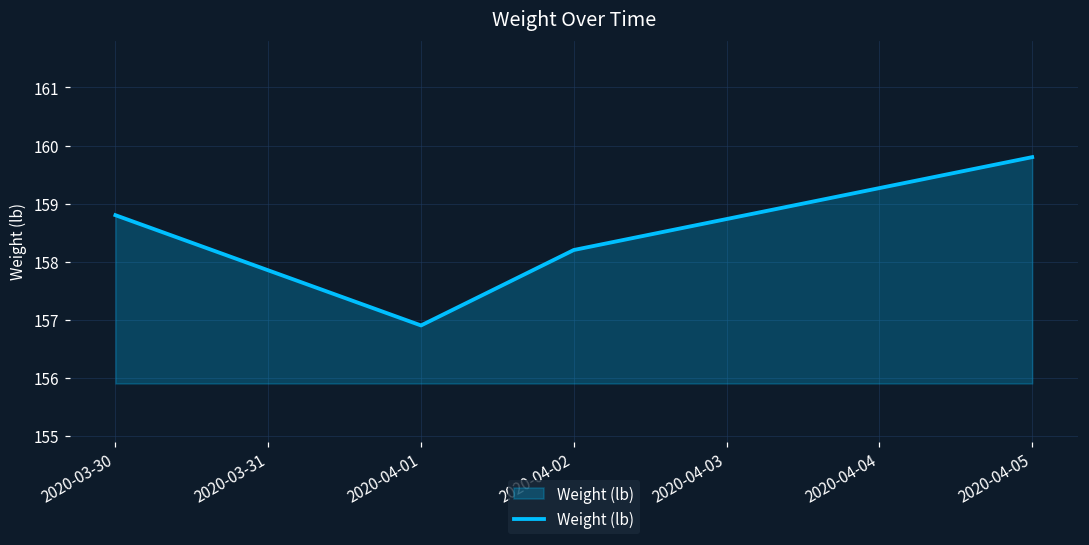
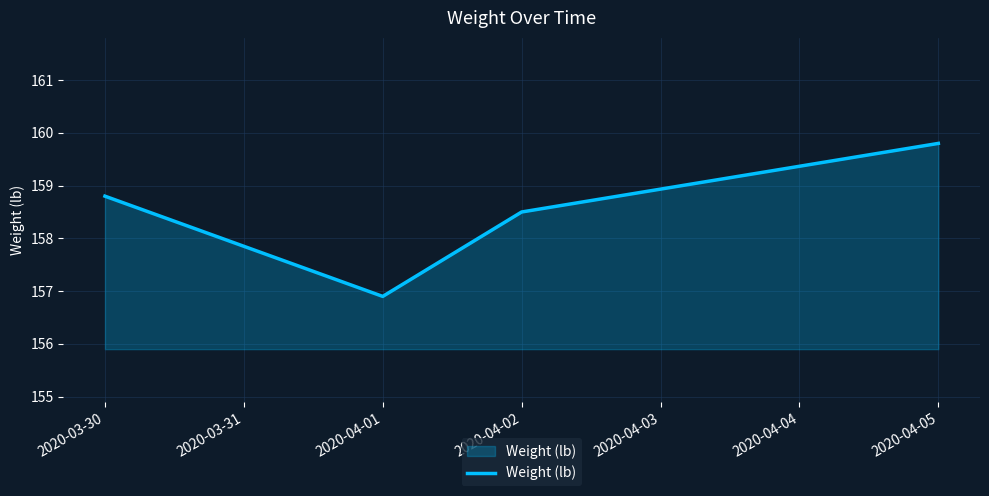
2020-04-02: 158.2 -> 158.5
